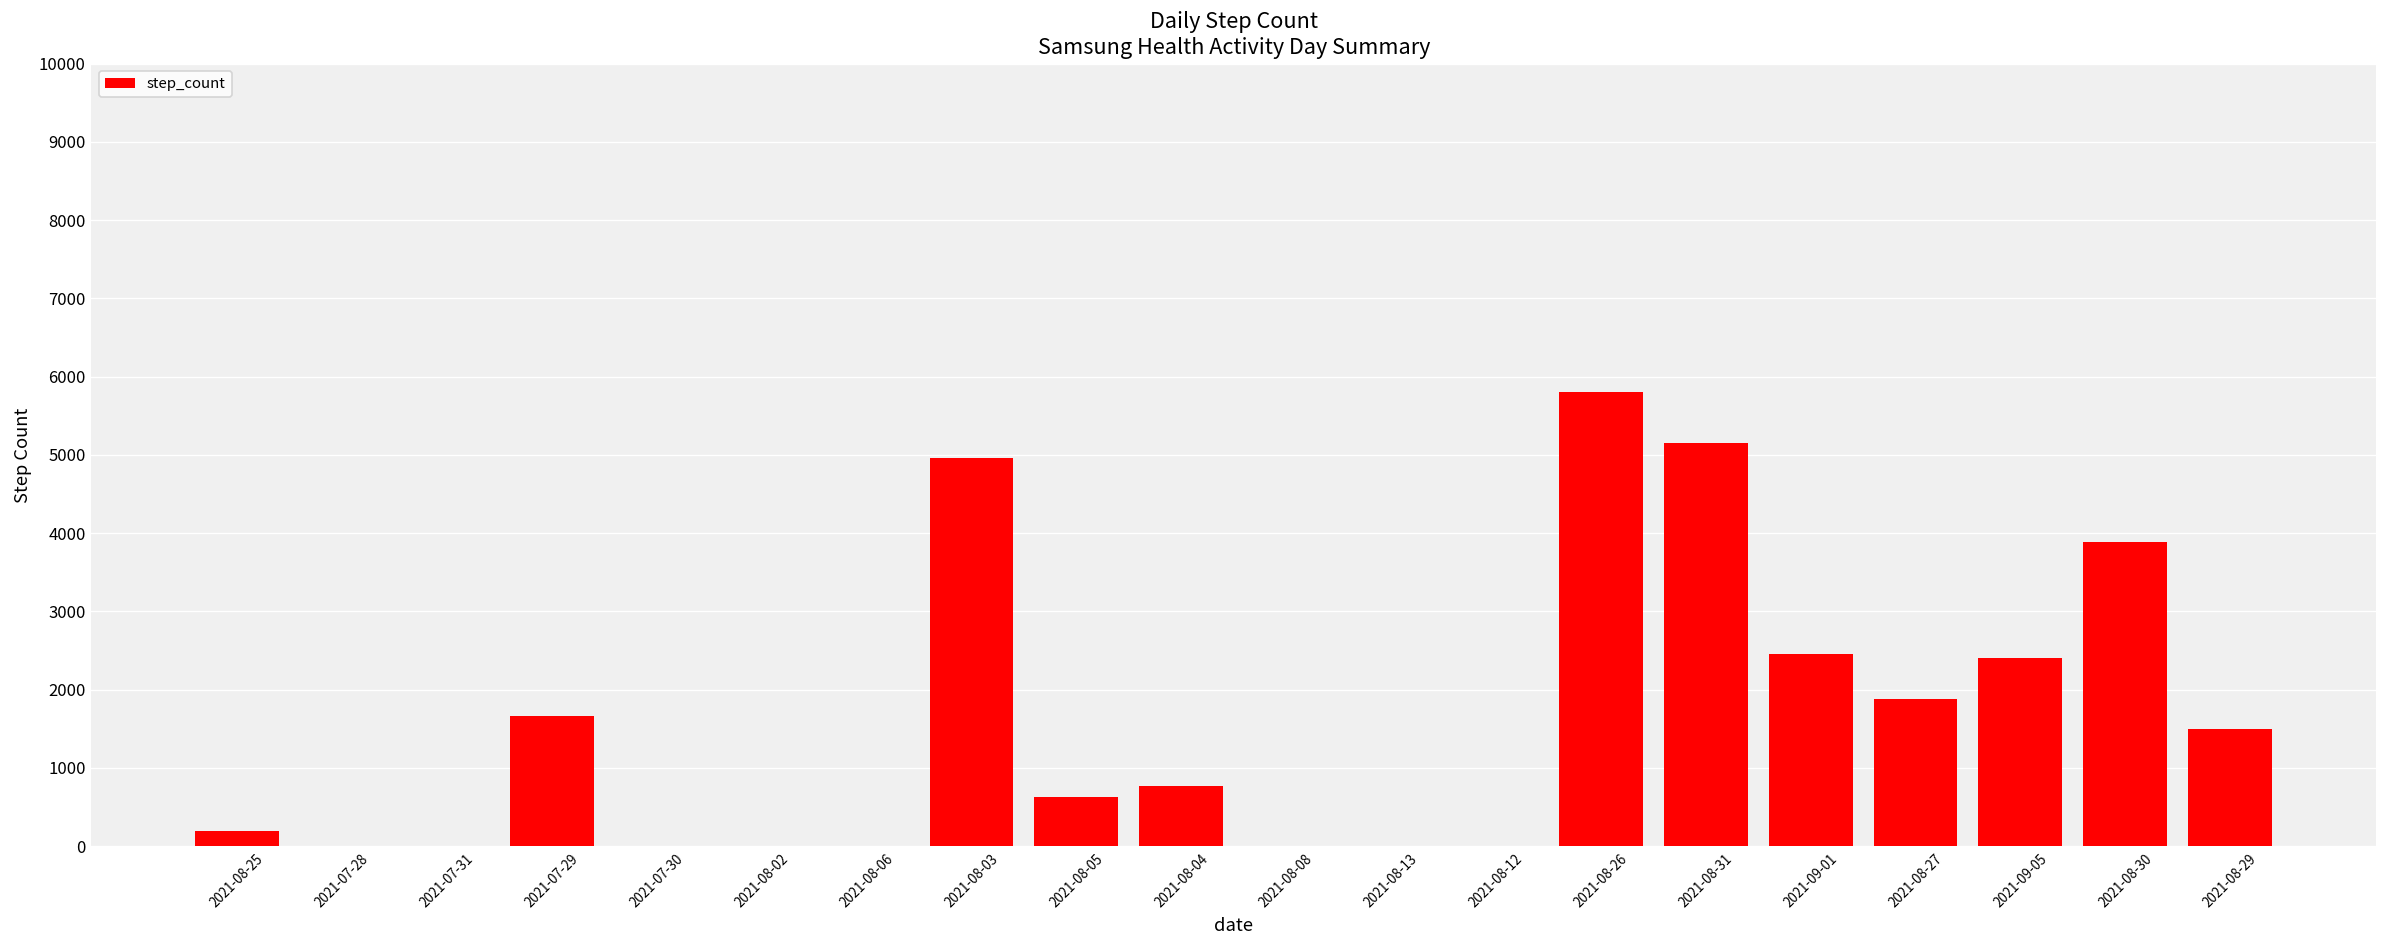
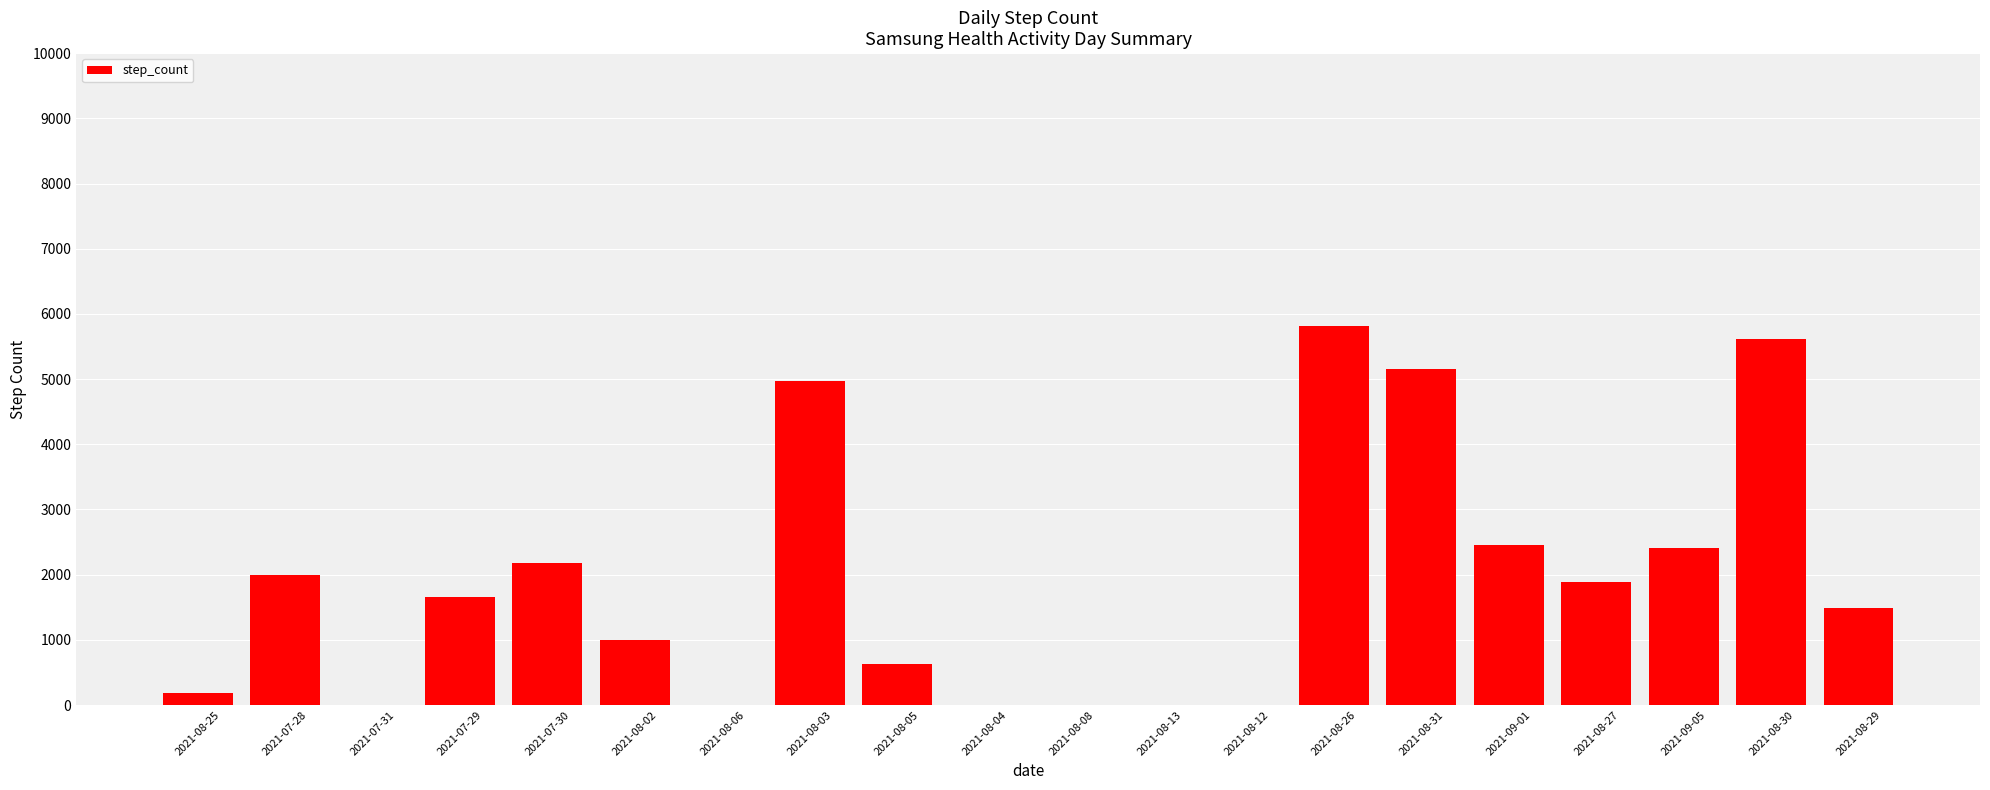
2021-07-28: 0 -> 2000
2021-07-30: 0 -> 2200
2021-08-02: 0 -> 1000
2021-08-04: 800 -> 0
2021-08-30: 3900 -> 5600
